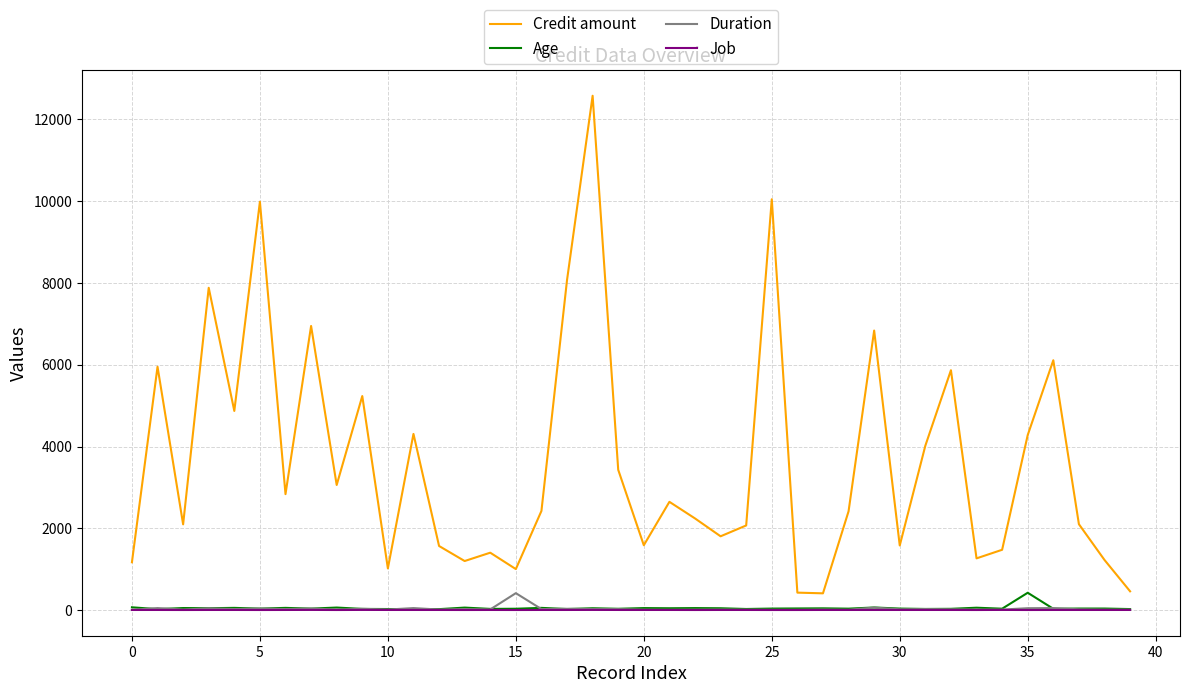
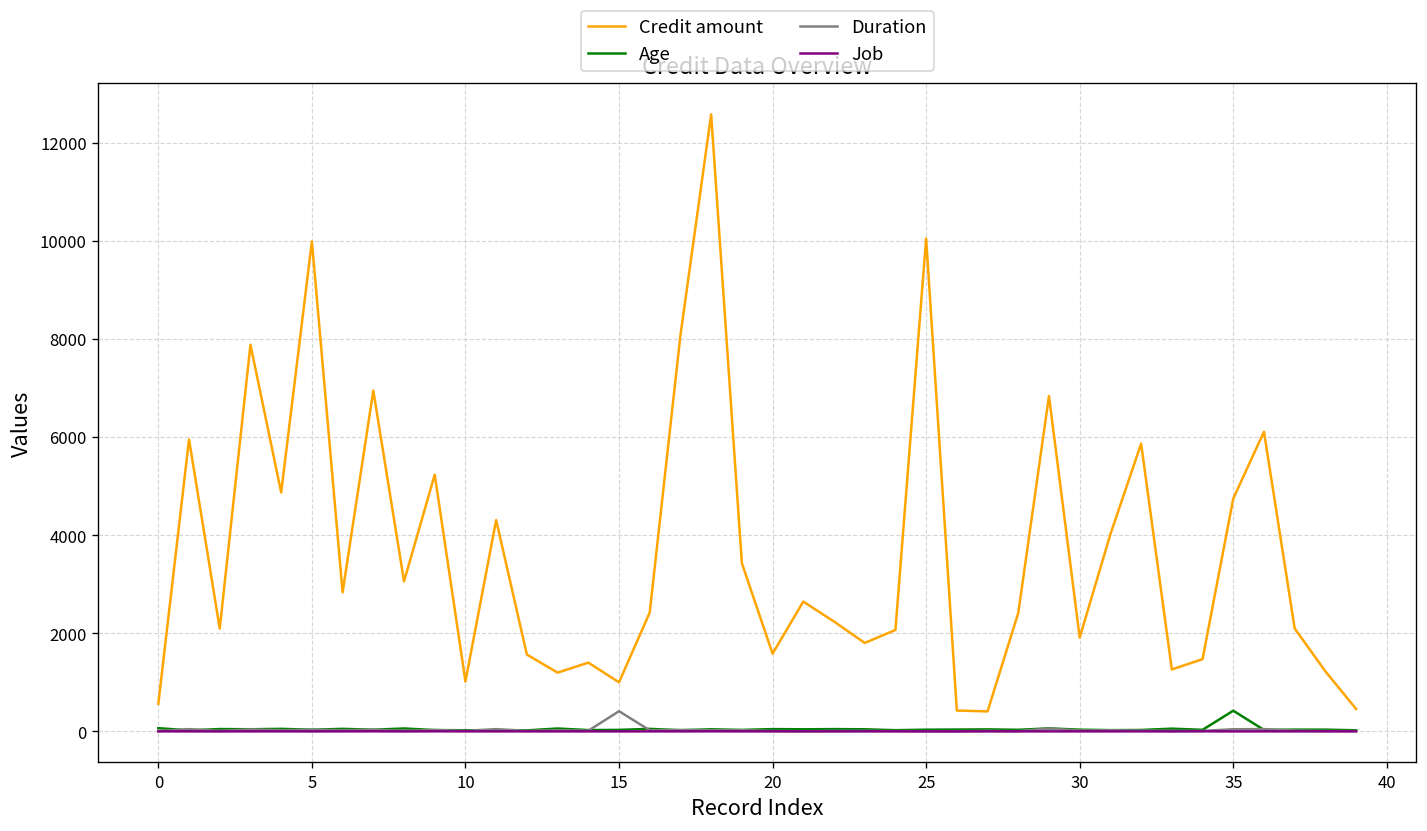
Credit amount, 0: 1200 -> 600
Credit amount, 30: 1600 -> 1900
Credit amount, 35: 4300 -> 4700
